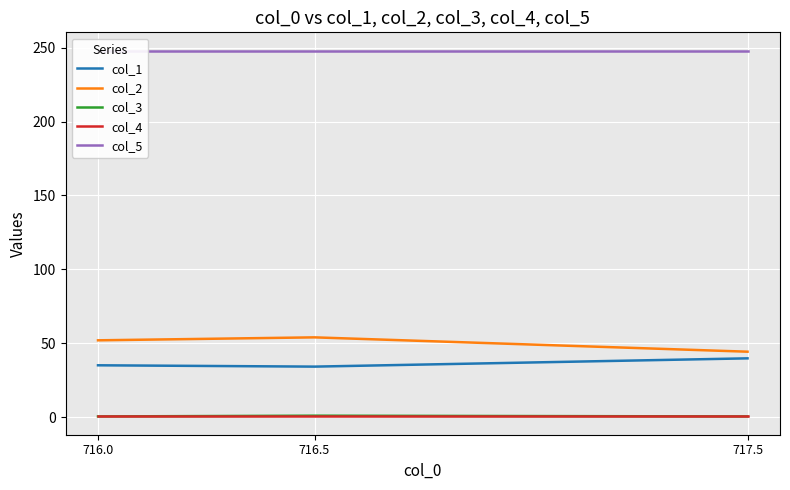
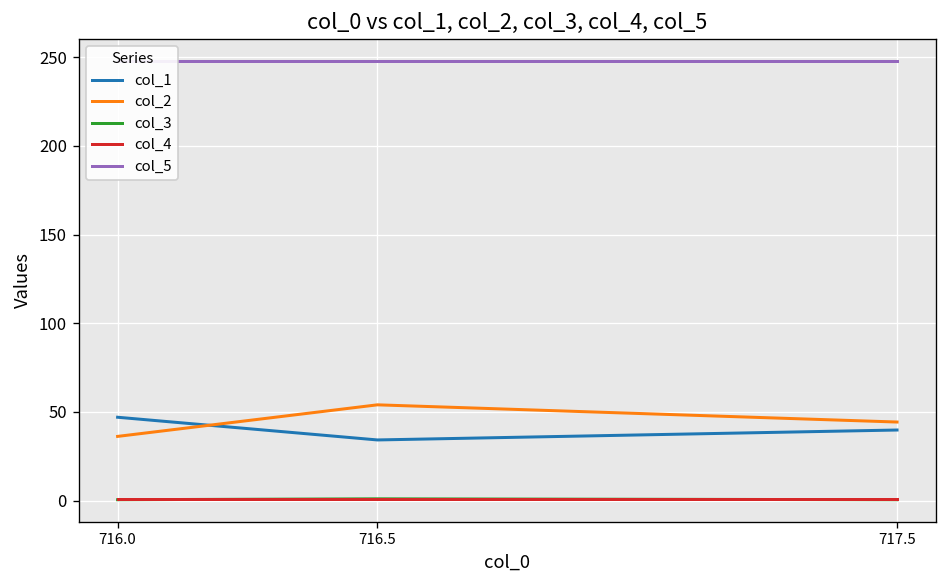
col_1, 716.0: 35 -> 47
col_2, 716.0: 52 -> 36
